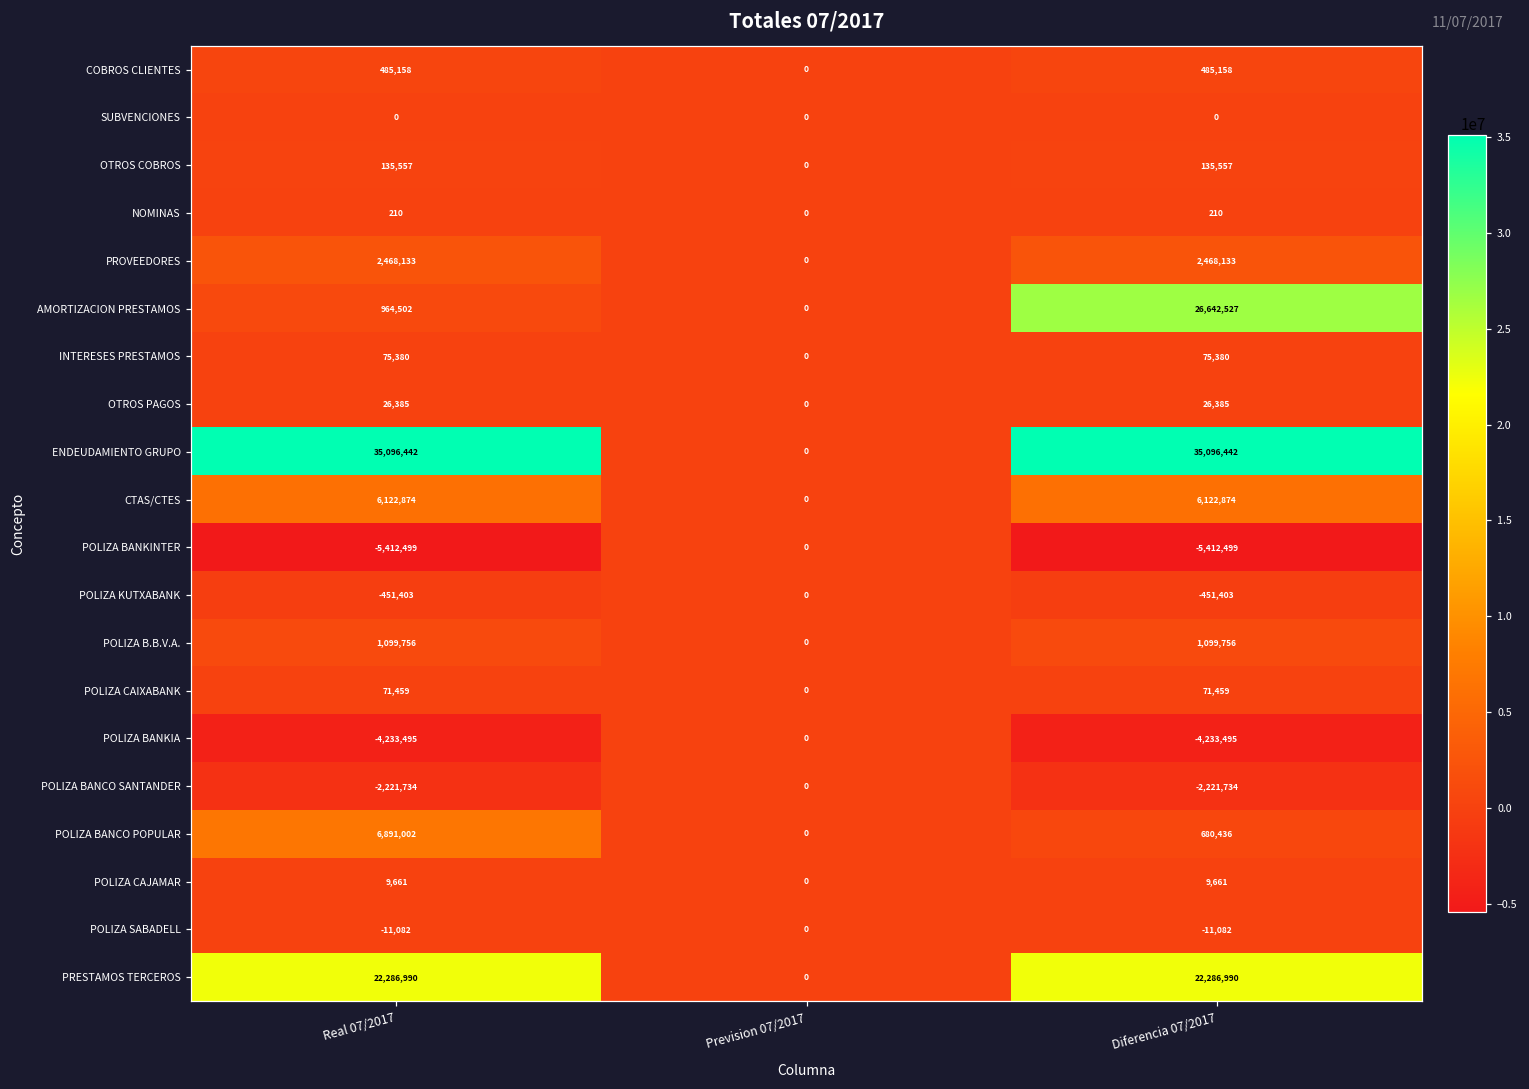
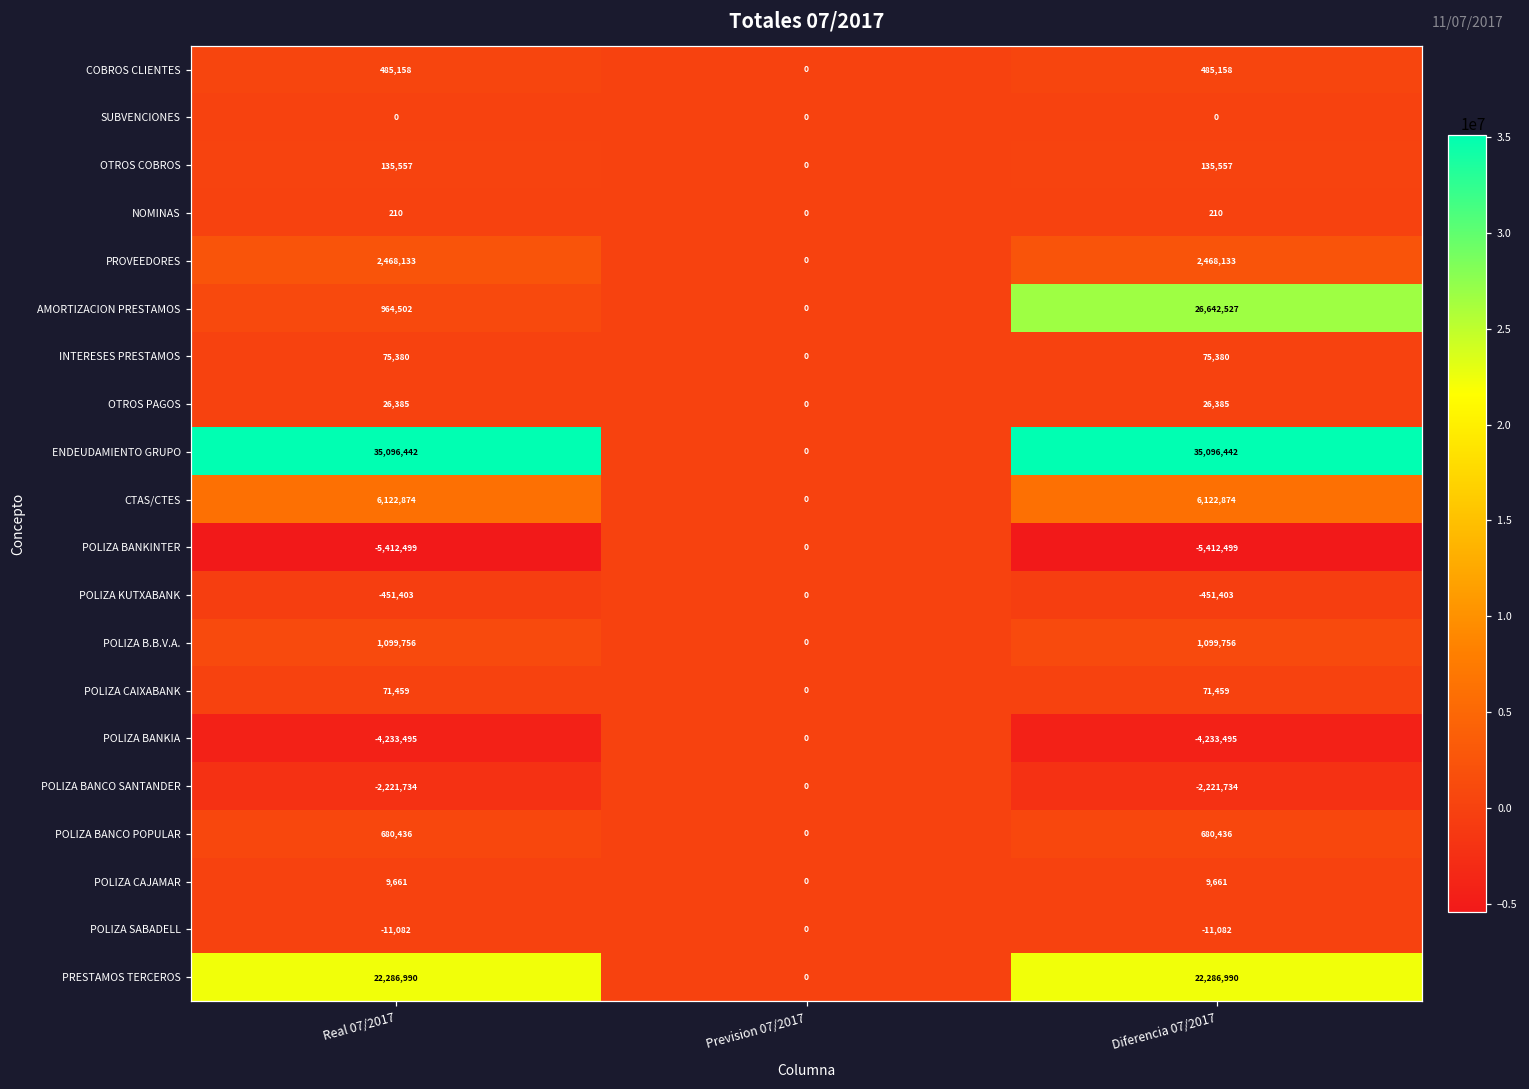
POLIZA BANCO POPULAR, Real 07/2017: 6,891,002 -> 680,436
